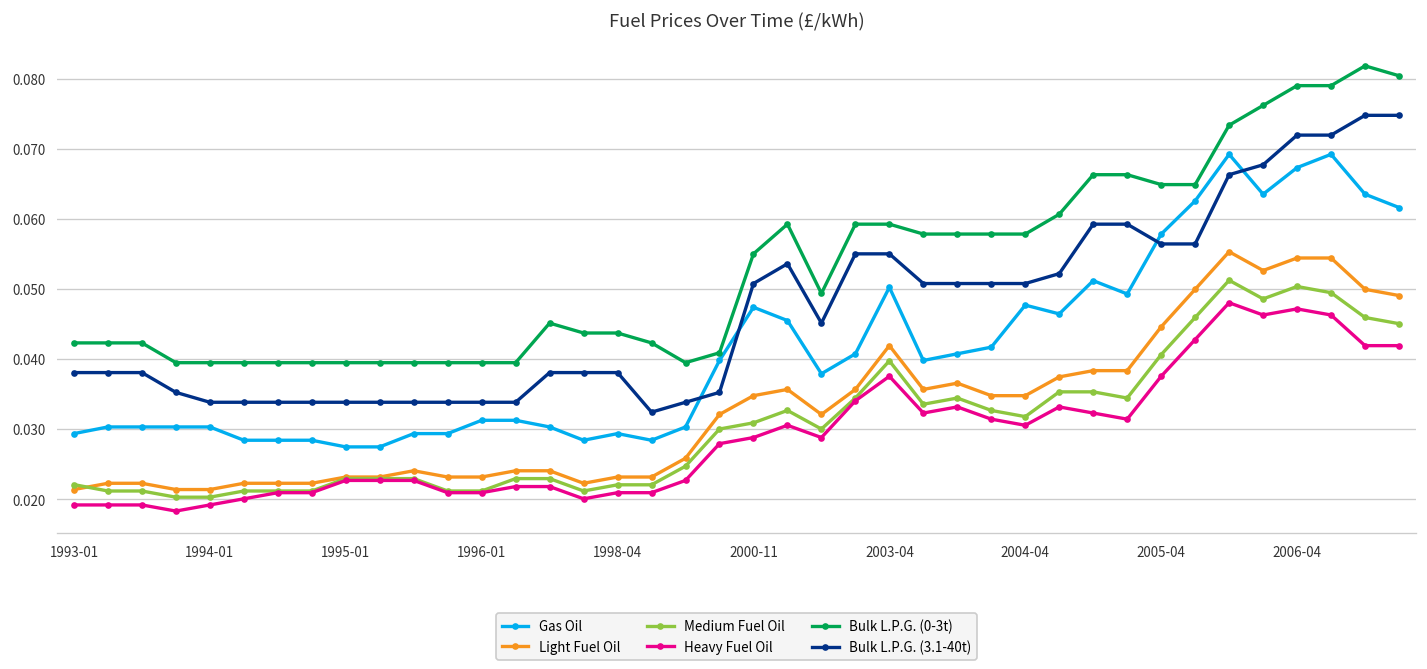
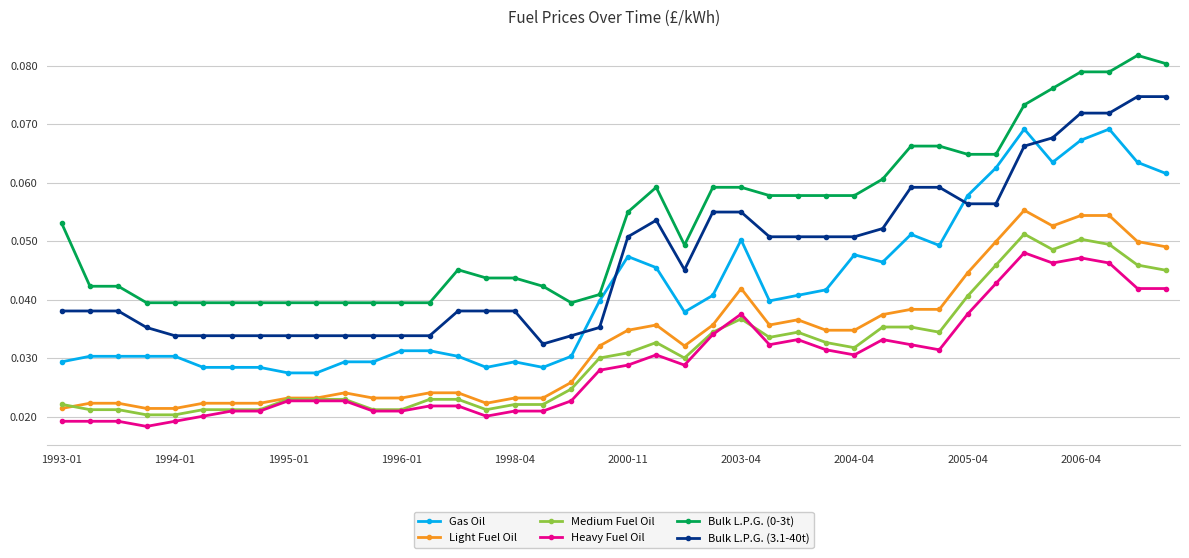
Bulk L.P.G. (0-3t), 1993-01: 0.042 -> 0.053
Medium Fuel Oil, 2003-04: 0.040 -> 0.037
